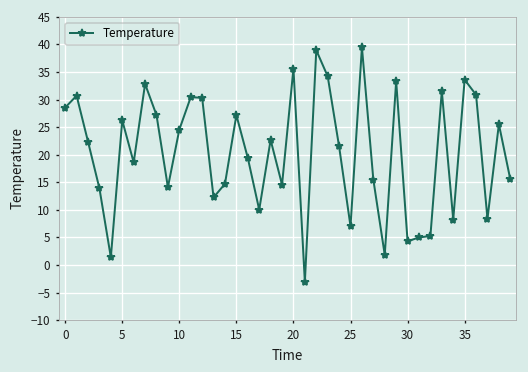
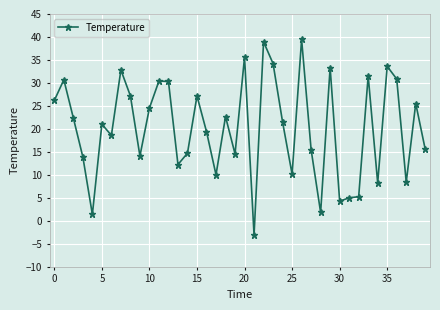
0: 29 -> 26
5: 26 -> 21
25: 7 -> 10
